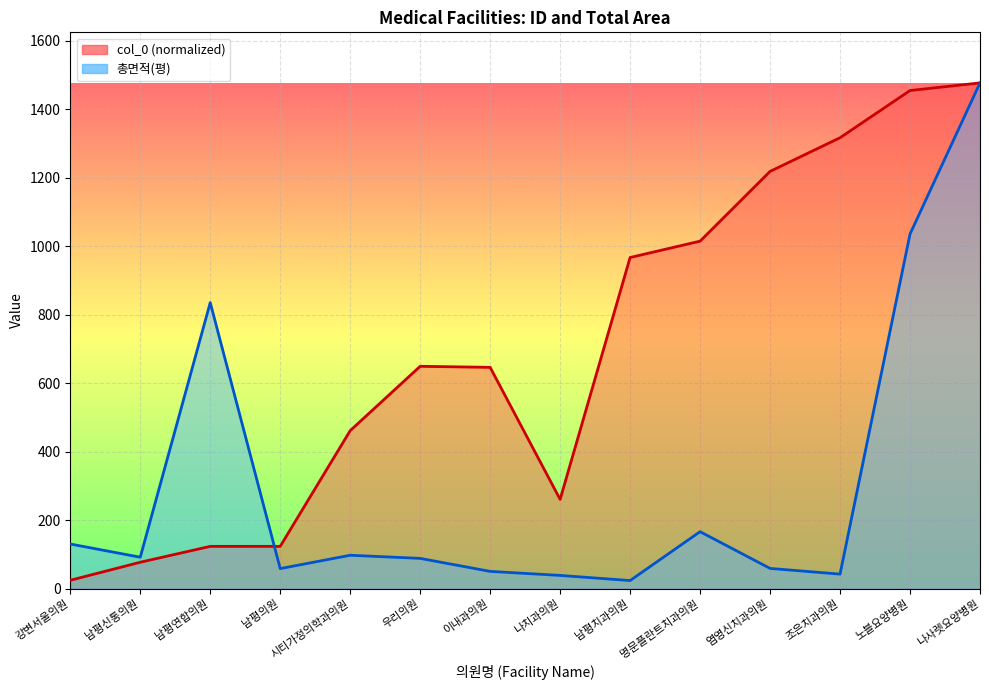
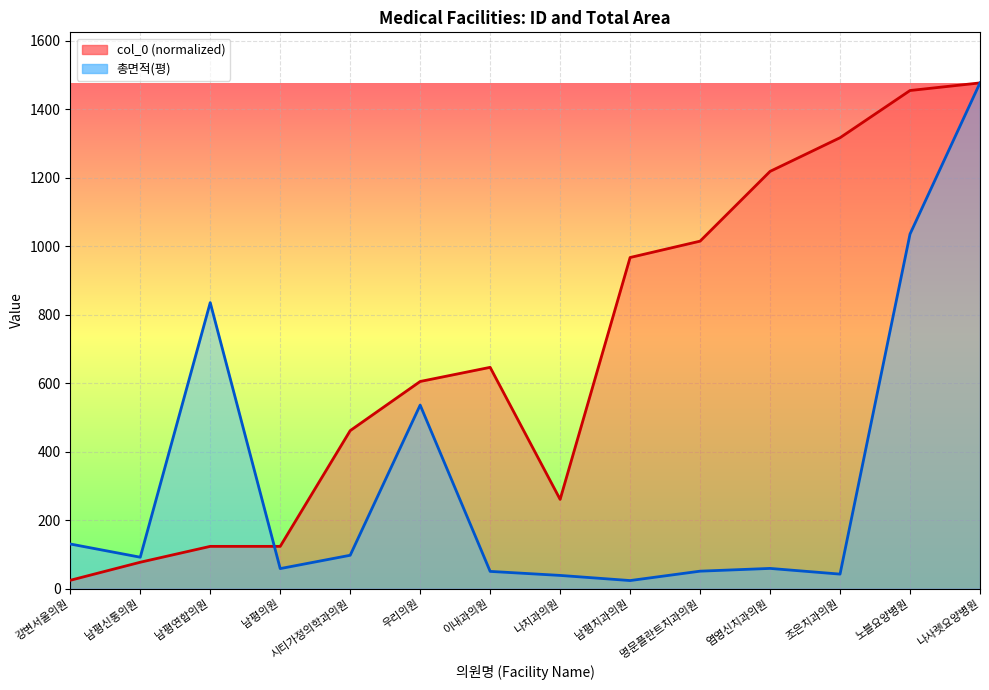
col_0 (normalized), 우리의원: 650 -> 600
총면적(평), 우리의원: 90 -> 540
총면적(평), 명문플란트치과의원: 170 -> 50
